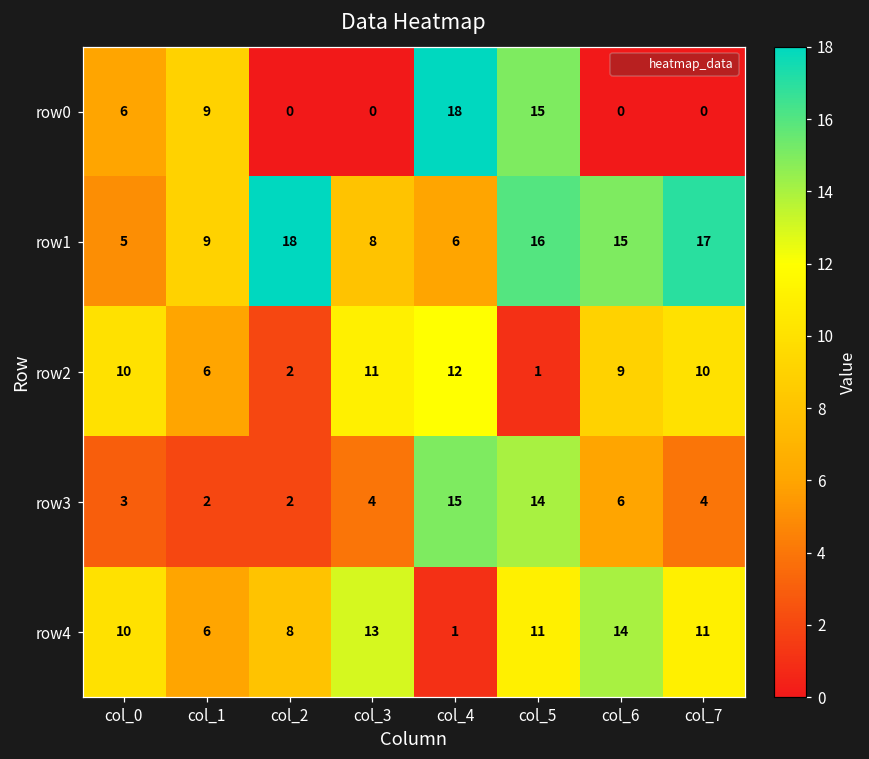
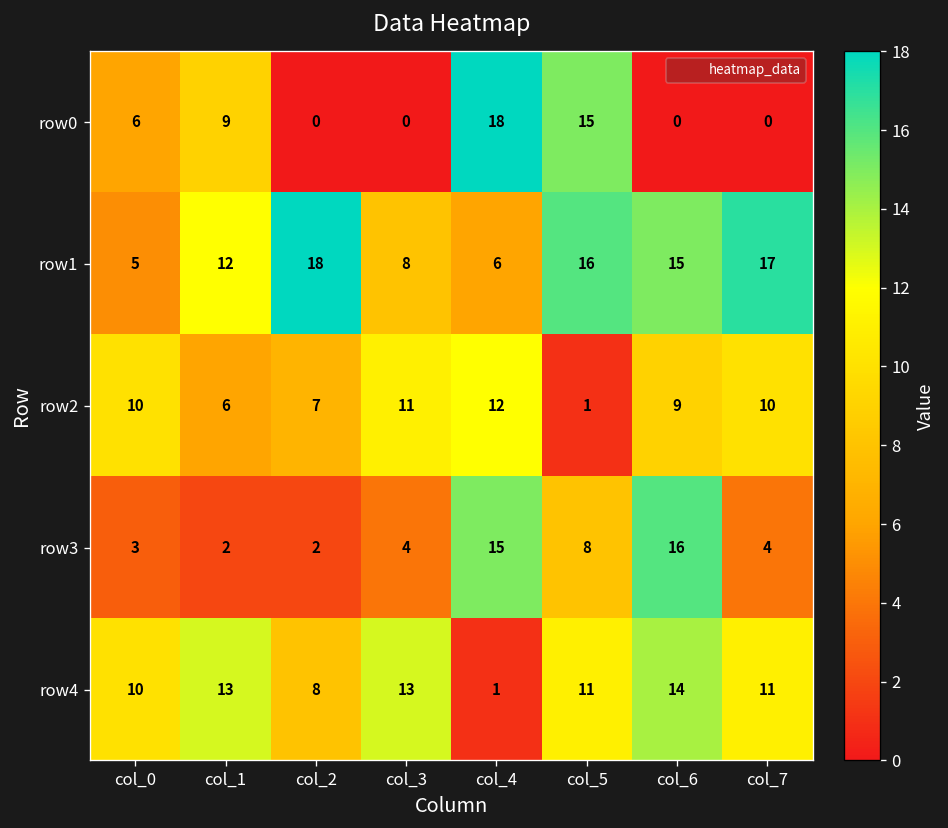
row1, col_1: 9 -> 12
row2, col_2: 2 -> 7
row3, col_5: 14 -> 8
row3, col_6: 6 -> 16
row4, col_1: 6 -> 13
